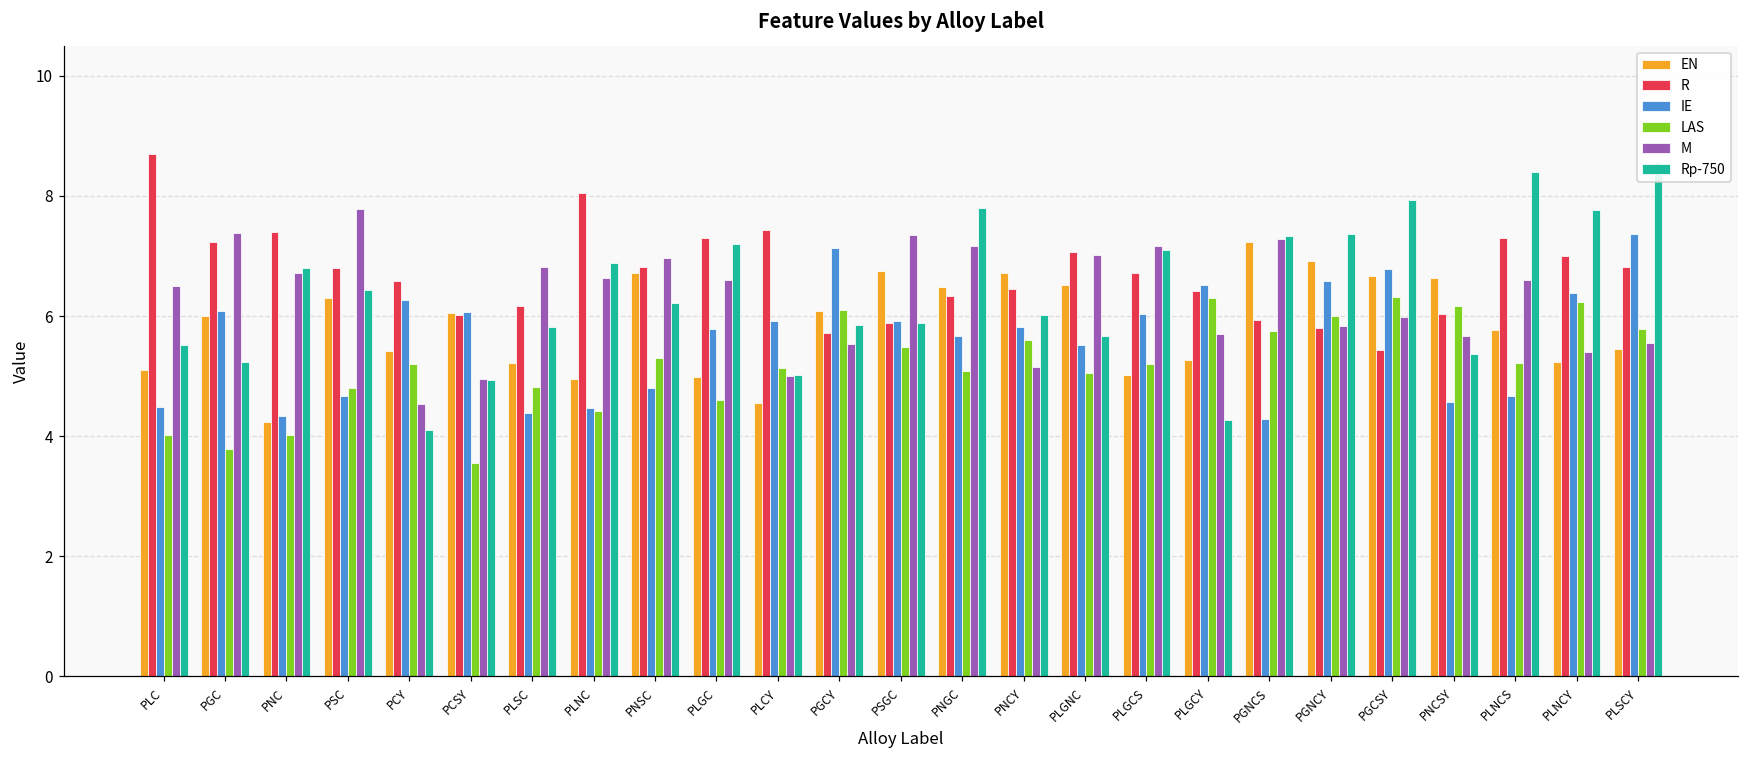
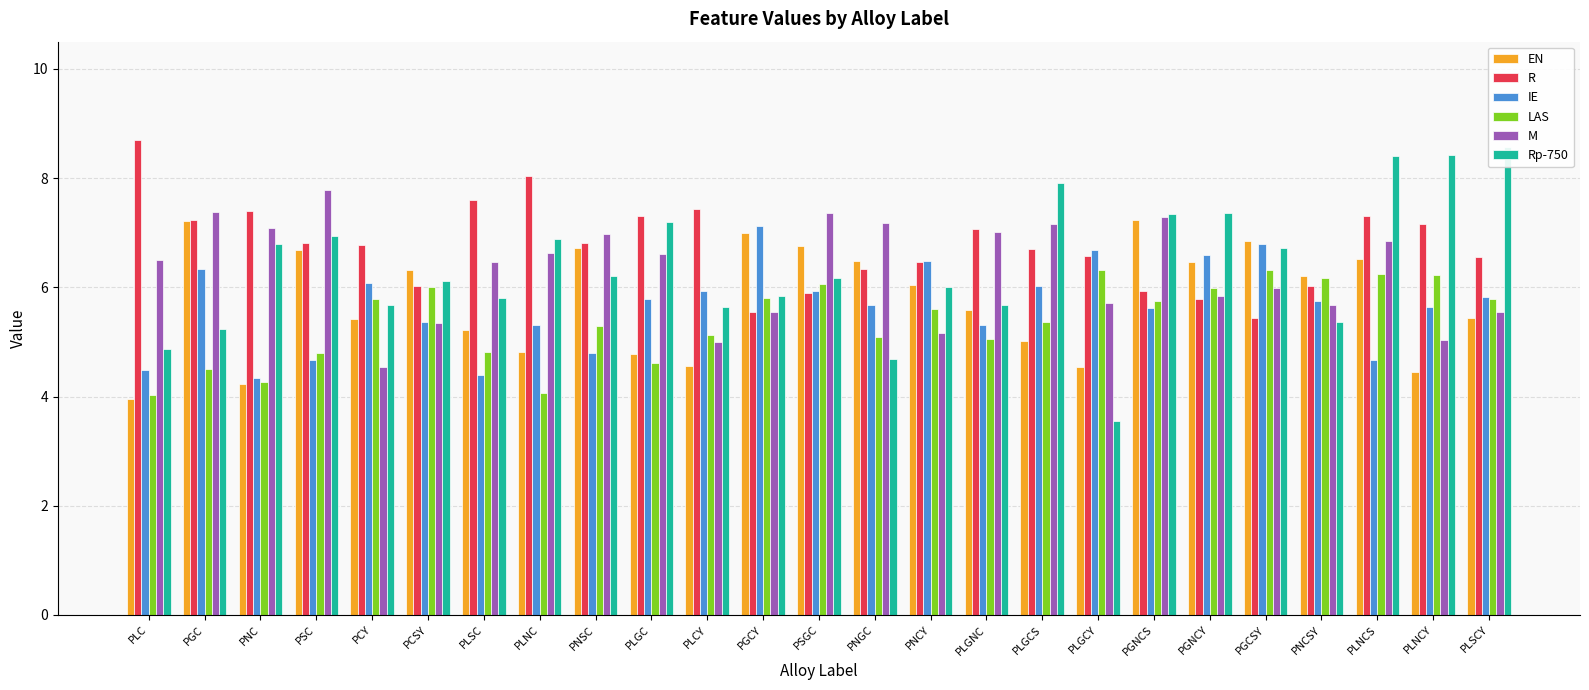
EN, PLC: 5.1 -> 4.0
Rp-750, PLC: 5.5 -> 4.9
EN, PGC: 6.0 -> 7.2
IE, PGC: 6.1 -> 6.3
LAS, PGC: 3.8 -> 4.5
LAS, PNC: 4.0 -> 4.3
M, PNC: 6.7 -> 7.1
EN, PSC: 6.3 -> 6.7
Rp-750, PSC: 6.4 -> 6.9
R, PCY: 6.6 -> 6.8
IE, PCY: 6.3 -> 6.1
LAS, PCY: 5.2 -> 5.8
Rp-750, PCY: 4.1 -> 5.7
EN, PCSY: 6.0 -> 6.3
IE, PCSY: 6.1 -> 5.4
LAS, PCSY: 3.6 -> 6.0
M, PCSY: 4.9 -> 5.3
Rp-750, PCSY: 4.9 -> 6.1
R, PLSC: 6.2 -> 7.6
M, PLSC: 6.8 -> 6.5
EN, PLNC: 5.0 -> 4.8
IE, PLNC: 4.5 -> 5.3
LAS, PLNC: 4.4 -> 4.1
EN, PLGC: 5.0 -> 4.8
Rp-750, PLCY: 5.0 -> 5.6
EN, PGCY: 6.1 -> 7.0
R, PGCY: 5.7 -> 5.5
LAS, PGCY: 6.1 -> 5.8
LAS, PSGC: 5.5 -> 6.1
Rp-750, PSGC: 5.9 -> 6.2
Rp-750, PNGC: 7.8 -> 4.7
EN, PNCY: 6.7 -> 6.0
IE, PNCY: 5.8 -> 6.5
EN, PLGNC: 6.5 -> 5.6
IE, PLGNC: 5.5 -> 5.3
LAS, PLGCS: 5.2 -> 5.4
Rp-750, PLGCS: 7.1 -> 7.9
EN, PLGCY: 5.3 -> 4.5
R, PLGCY: 6.4 -> 6.6
IE, PLGCY: 6.5 -> 6.7
Rp-750, PLGCY: 4.3 -> 3.6
IE, PGNCS: 4.3 -> 5.6
EN, PGNCY: 6.9 -> 6.5
EN, PGCSY: 6.7 -> 6.8
Rp-750, PGCSY: 7.9 -> 6.7
EN, PNCSY: 6.6 -> 6.2
IE, PNCSY: 4.6 -> 5.7
EN, PLNCS: 5.8 -> 6.5
LAS, PLNCS: 5.2 -> 6.2
M, PLNCS: 6.6 -> 6.9
EN, PLNCY: 5.2 -> 4.5
R, PLNCY: 7.0 -> 7.2
IE, PLNCY: 6.4 -> 5.6
M, PLNCY: 5.4 -> 5.0
Rp-750, PLNCY: 7.8 -> 8.4
R, PLSCY: 6.8 -> 6.6
IE, PLSCY: 7.4 -> 5.8
